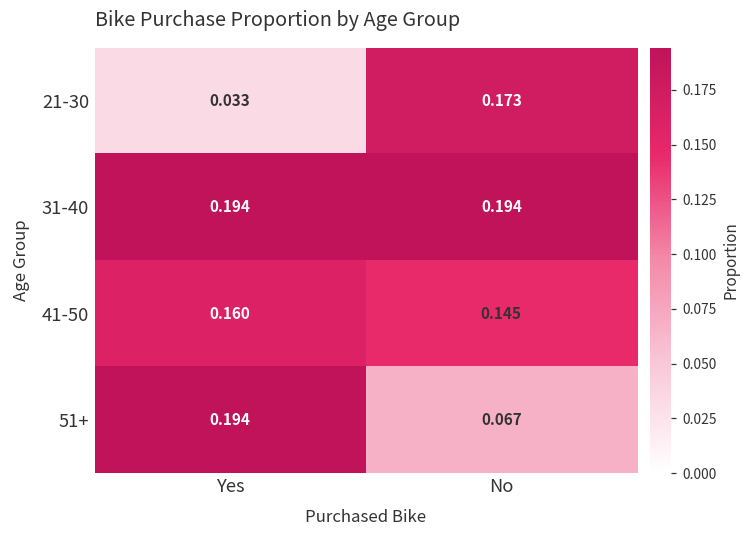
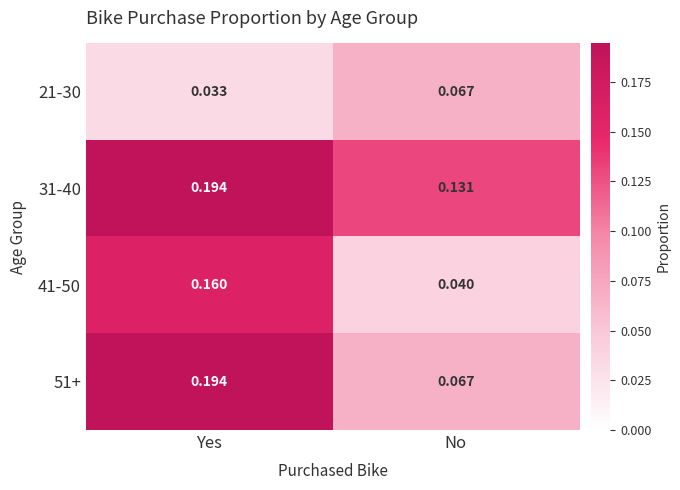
21-30, No: 0.173 -> 0.067
31-40, No: 0.194 -> 0.131
41-50, No: 0.145 -> 0.040
